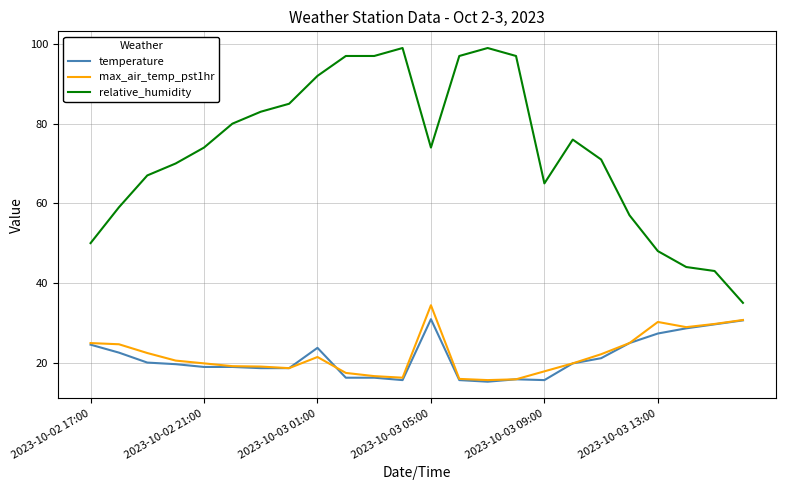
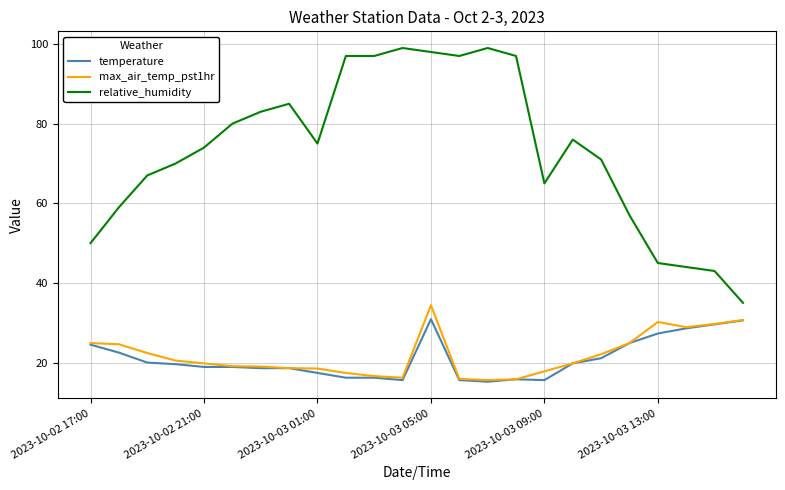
temperature, 2023-10-03 01:00: 24 -> 17
max_air_temp_pst1hr, 2023-10-03 01:00: 21 -> 19
relative_humidity, 2023-10-03 01:00: 92 -> 75
relative_humidity, 2023-10-03 05:00: 74 -> 98
relative_humidity, 2023-10-03 13:00: 48 -> 45
